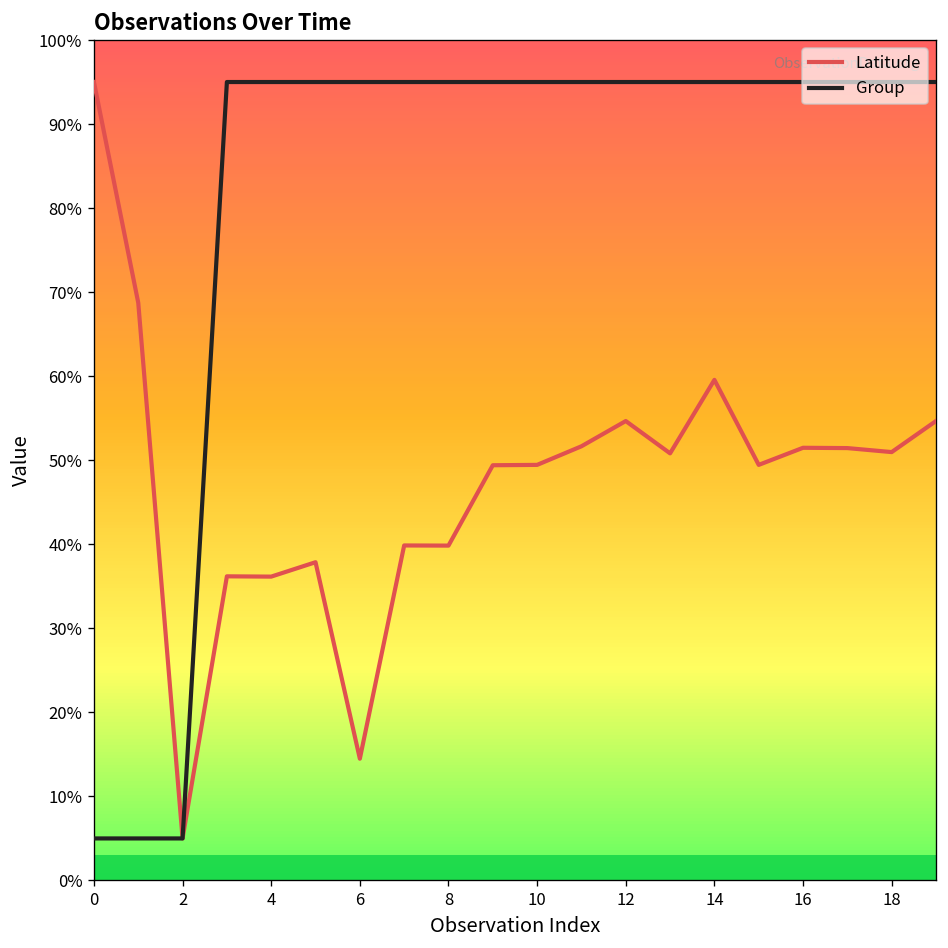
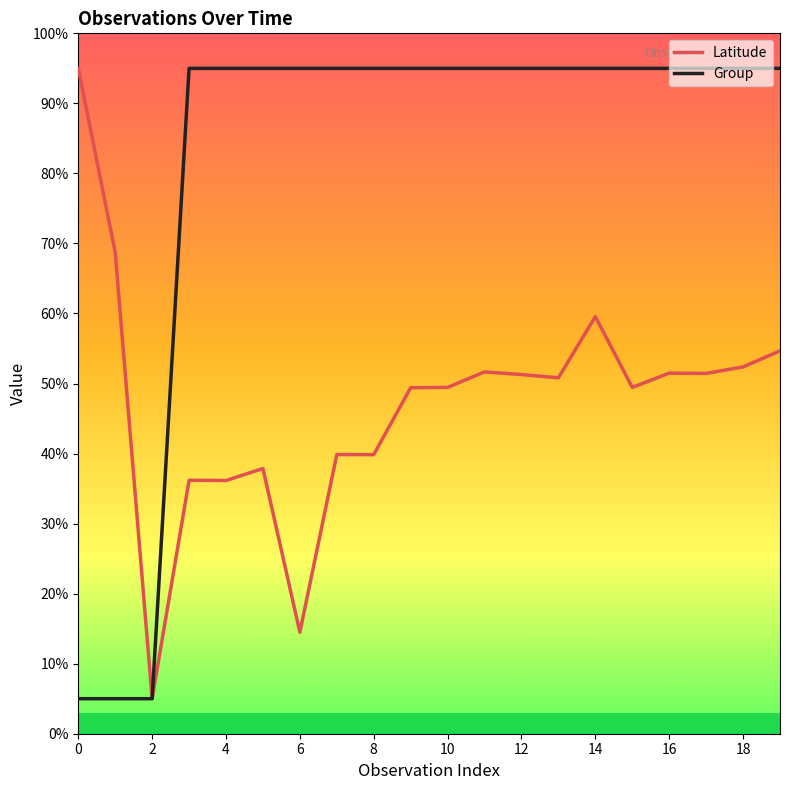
Latitude, 12: 55% -> 51%
Latitude, 18: 51% -> 52%
